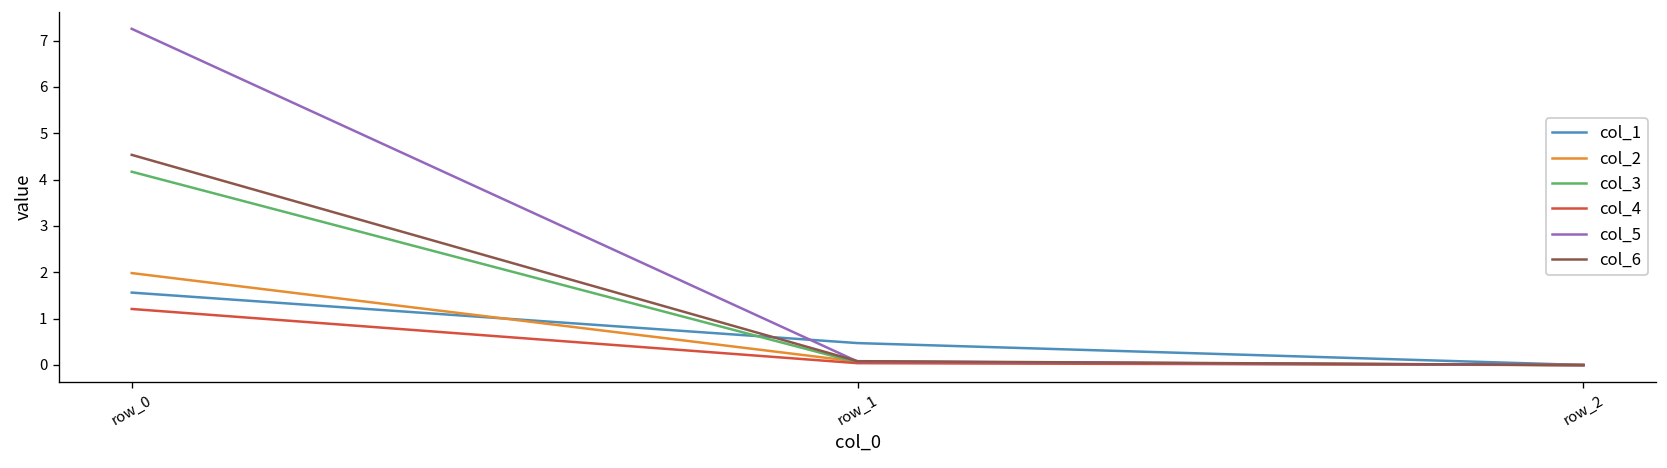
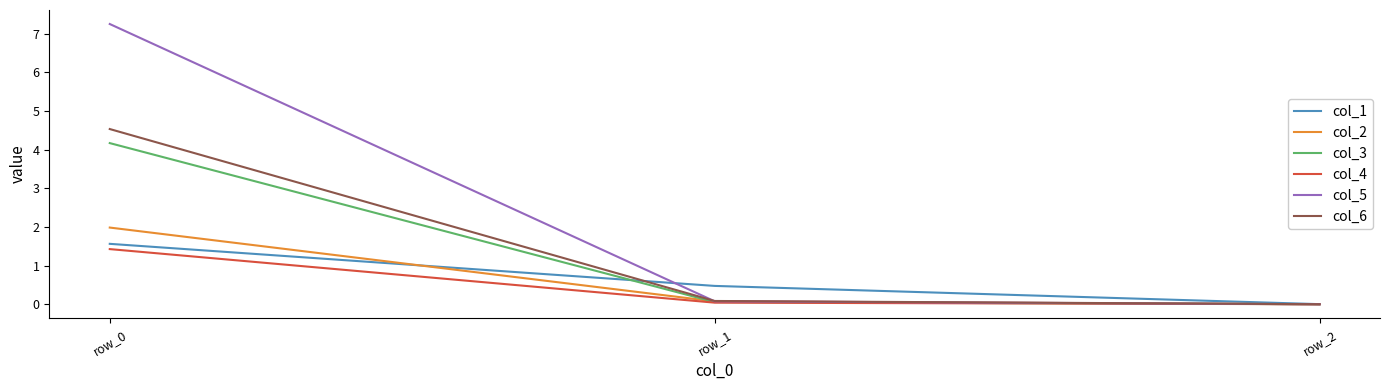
col_4, row_0: 1.2 -> 1.4
